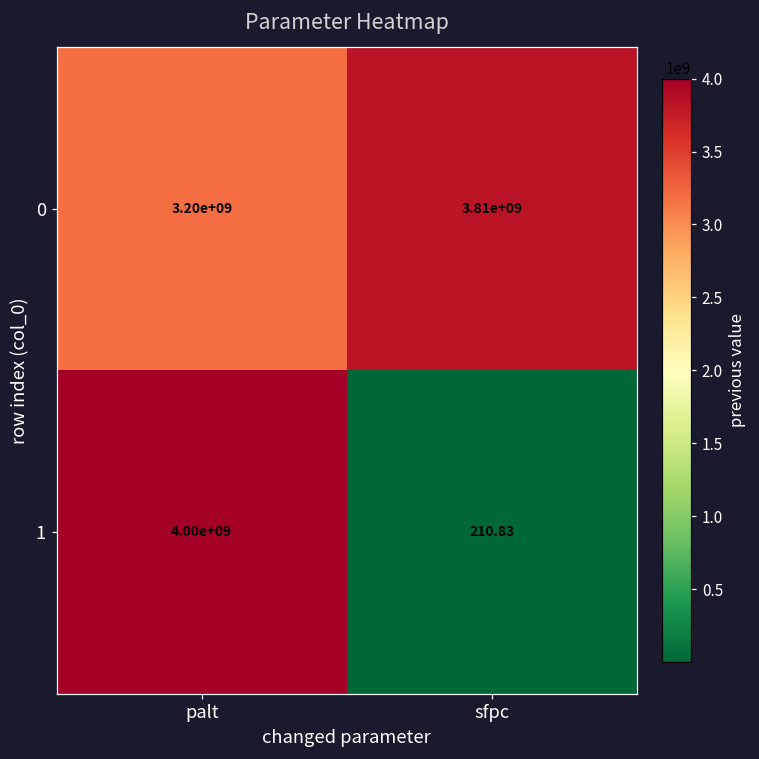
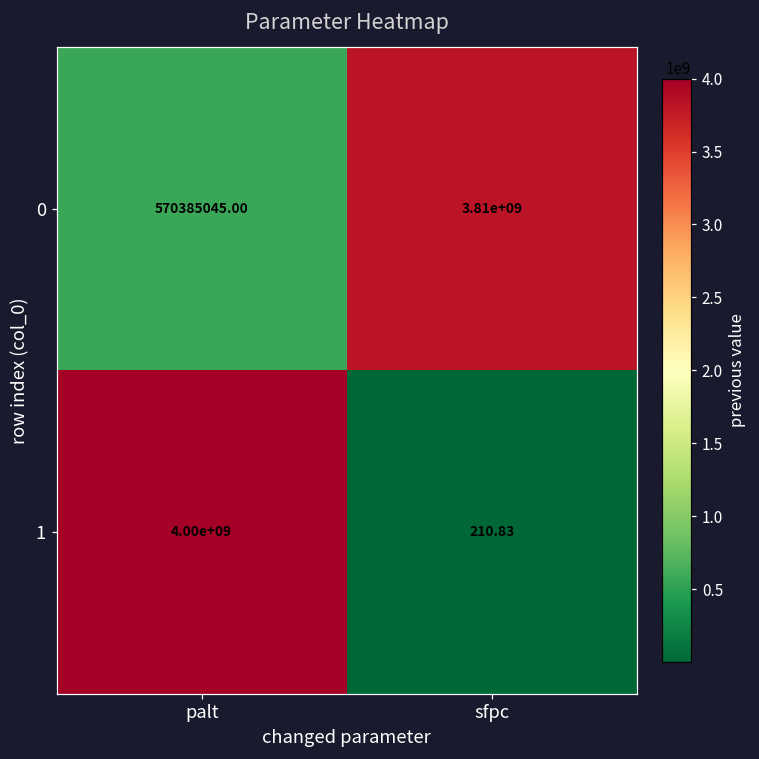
0, palt: 3.20e+09 -> 570385045.00
